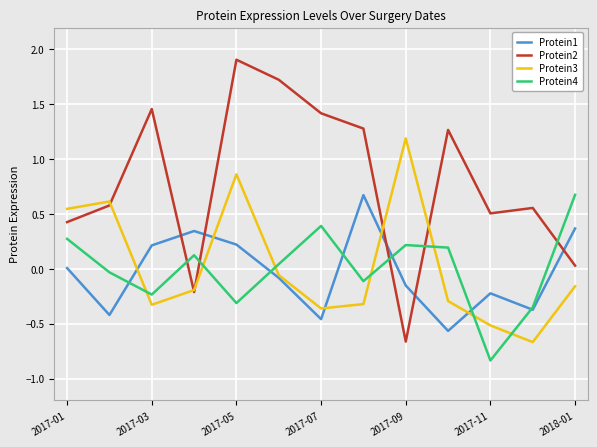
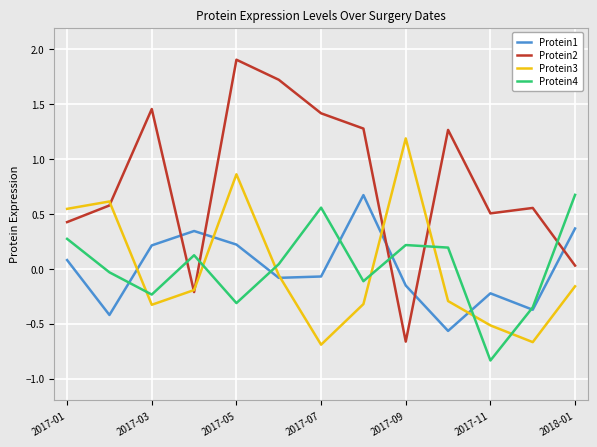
Protein1, 2017-01: 0.01 -> 0.08
Protein1, 2017-07: -0.46 -> -0.07
Protein3, 2017-07: -0.36 -> -0.69
Protein4, 2017-07: 0.39 -> 0.56
